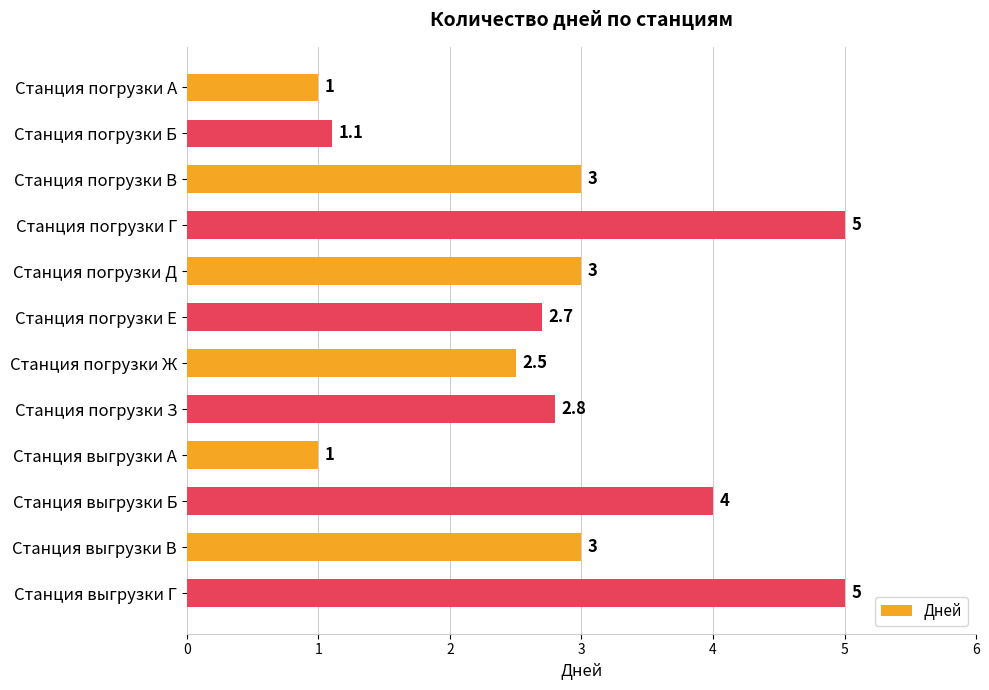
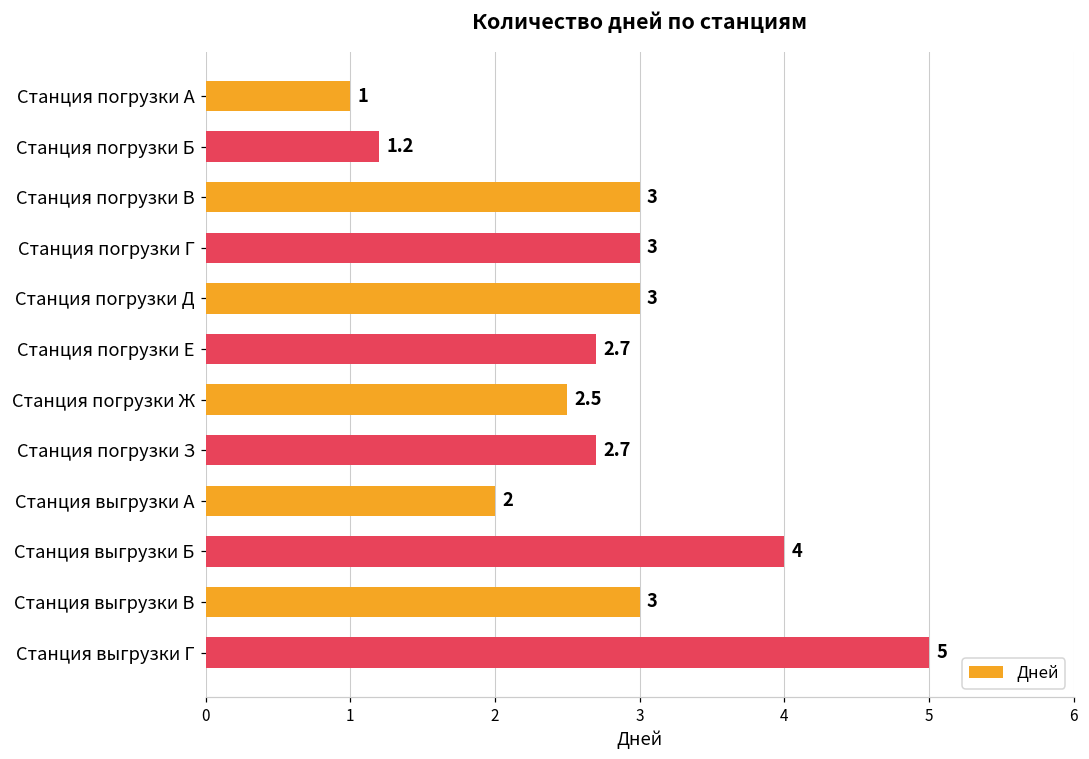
Станция погрузки Б: 1.1 -> 1.2
Станция погрузки Г: 5 -> 3
Станция погрузки З: 2.8 -> 2.7
Станция выгрузки А: 1 -> 2
